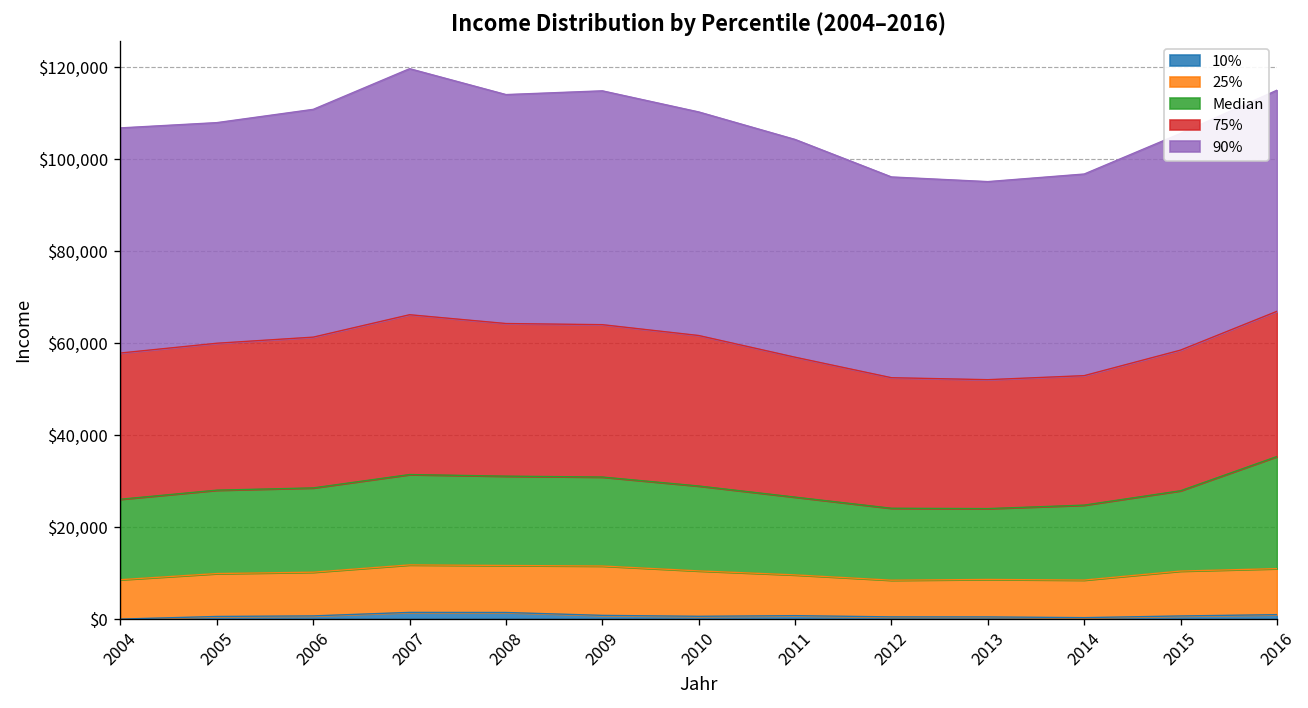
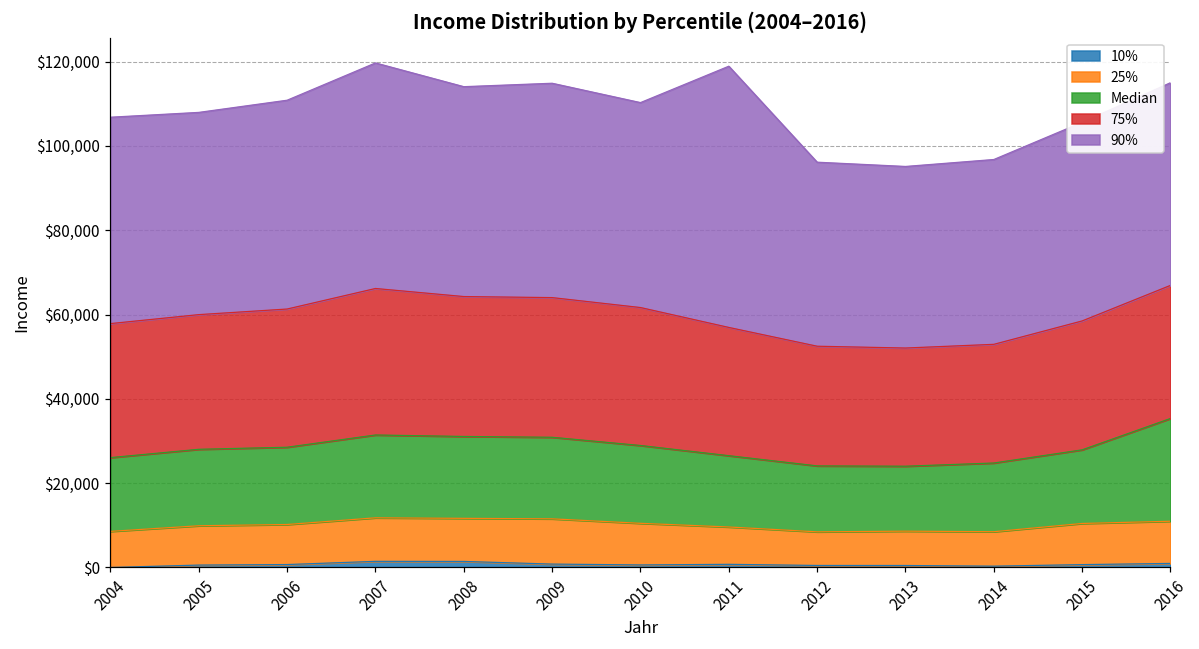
90%, 2011: $47,000 -> $62,000
